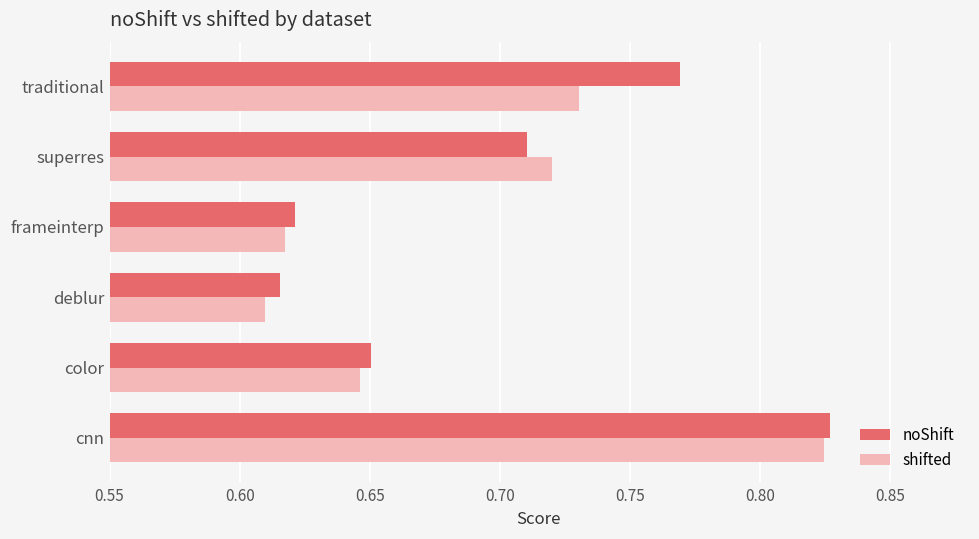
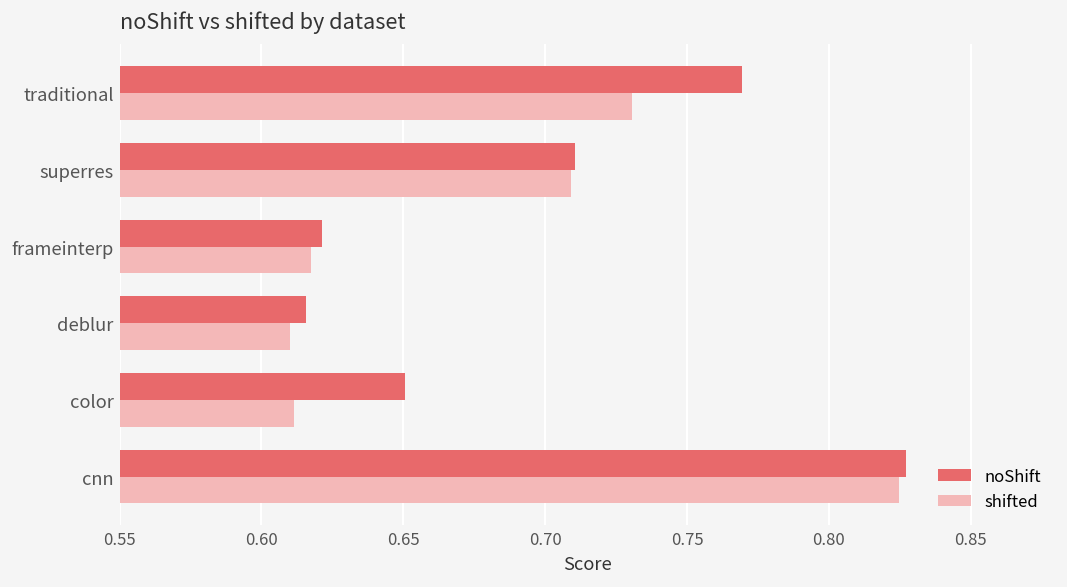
shifted, superres: 0.720 -> 0.709
shifted, color: 0.646 -> 0.612
